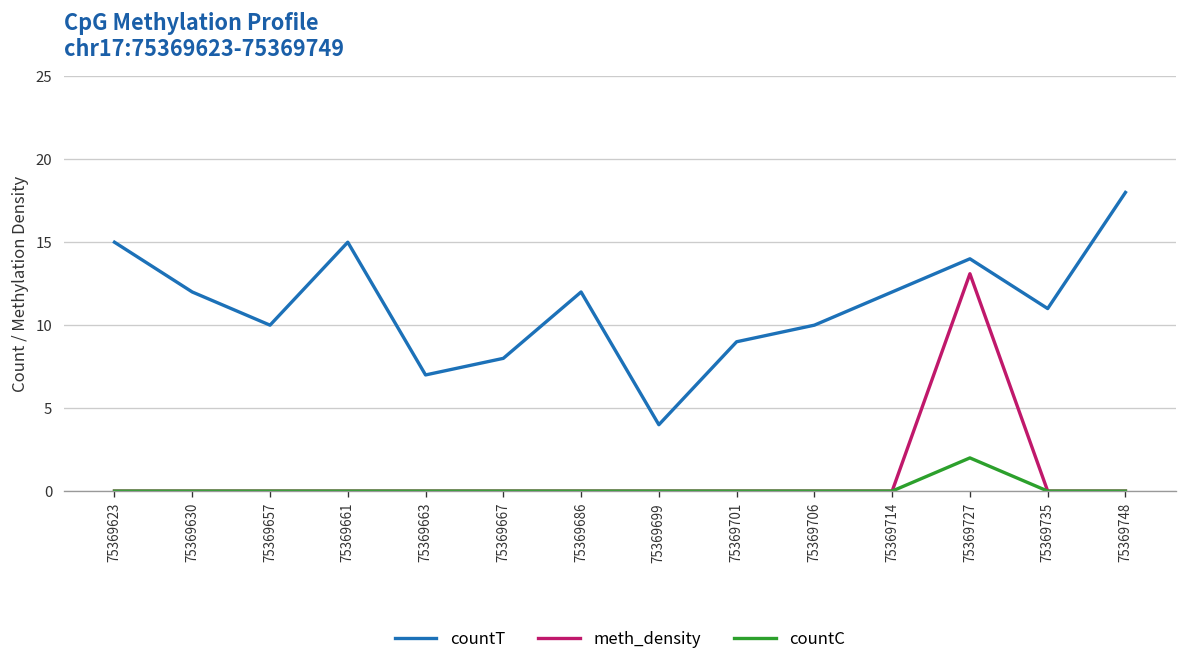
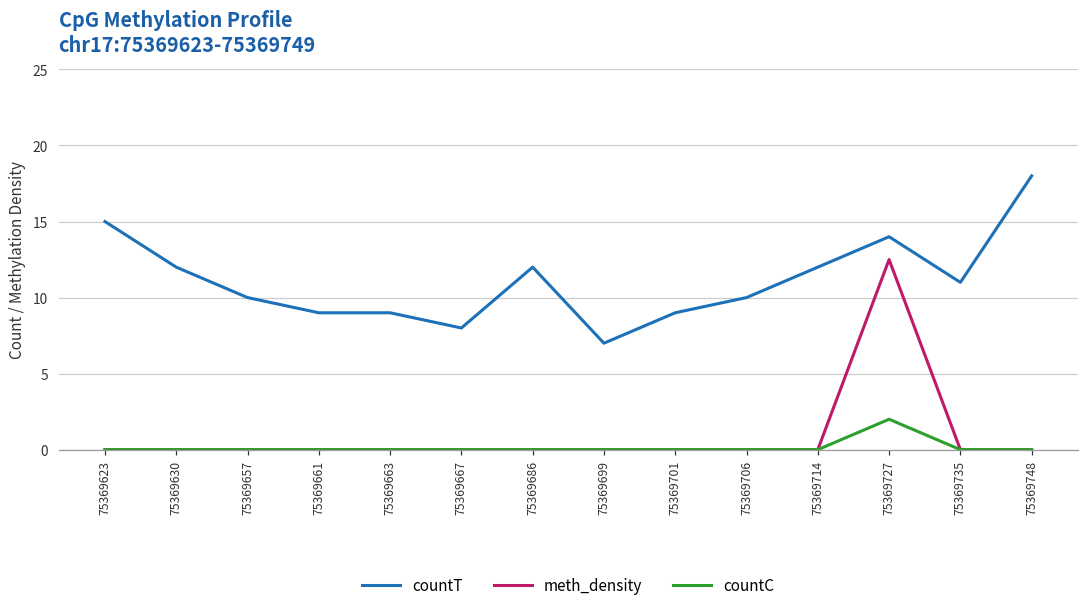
countT, 75369661: 15 -> 9
countT, 75369663: 7 -> 9
countT, 75369699: 4 -> 7
meth_density, 75369727: 13.1 -> 12.5
